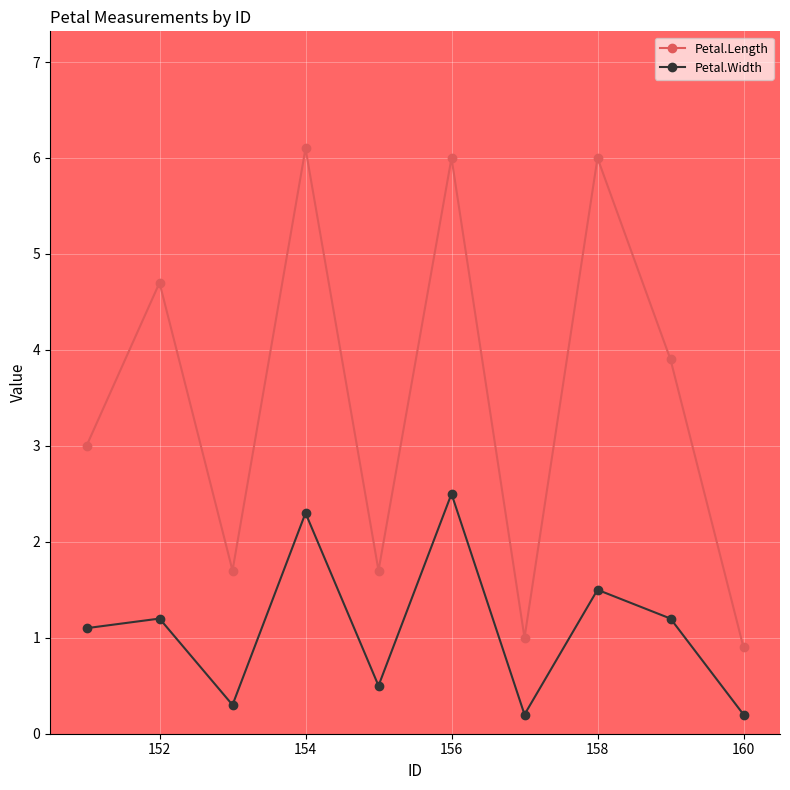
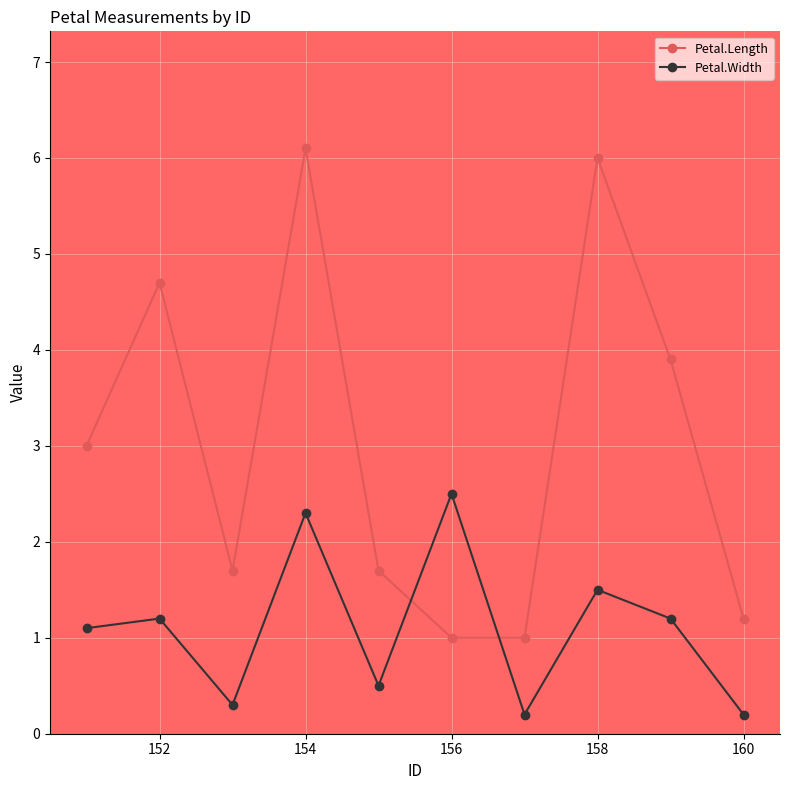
Petal.Length, 156: 6 -> 1
Petal.Length, 160: 0.9 -> 1.2
